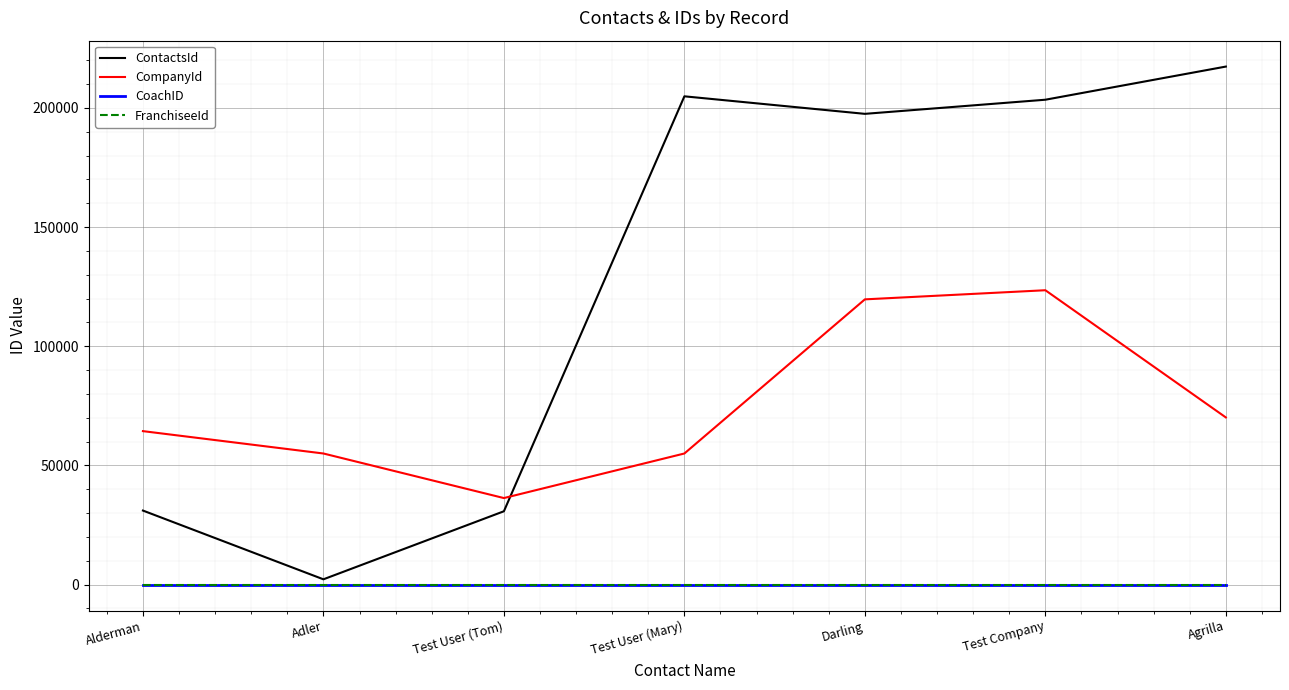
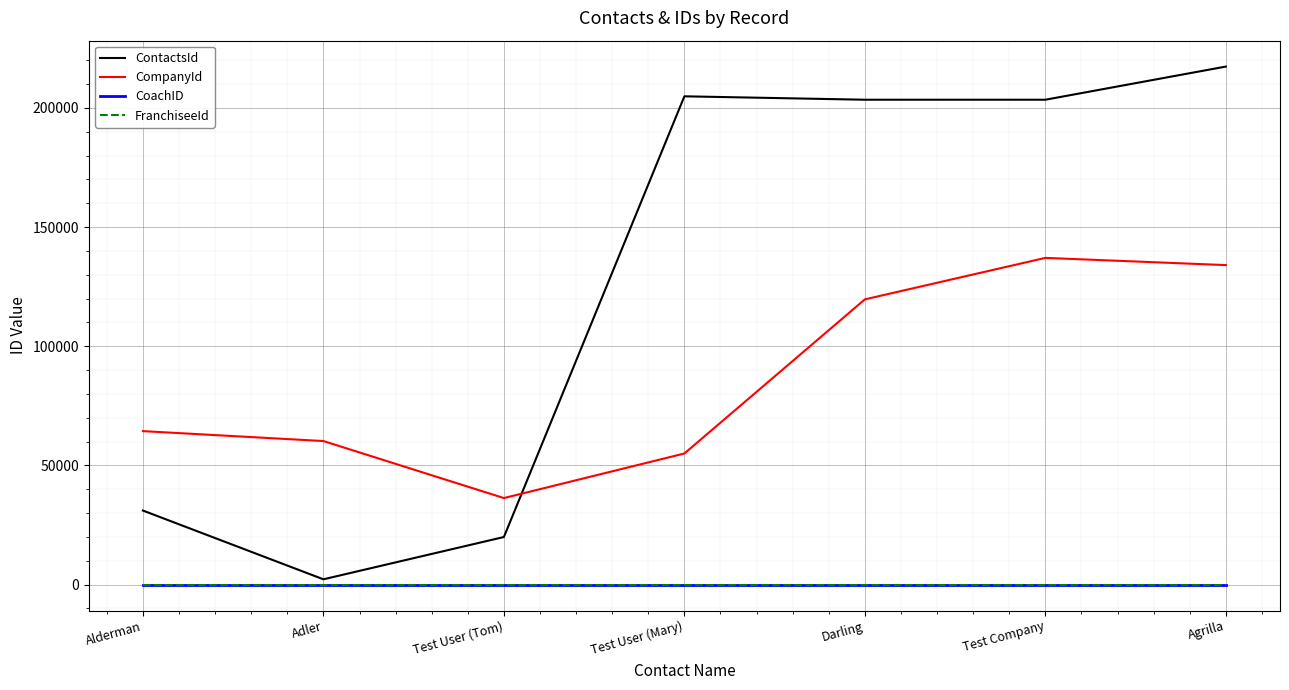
CompanyId, Adler: 55000 -> 60000
ContactsId, Test User (Tom): 31000 -> 20000
ContactsId, Darling: 197000 -> 203000
CompanyId, Test Company: 123000 -> 137000
CompanyId, Agrilla: 70000 -> 134000
